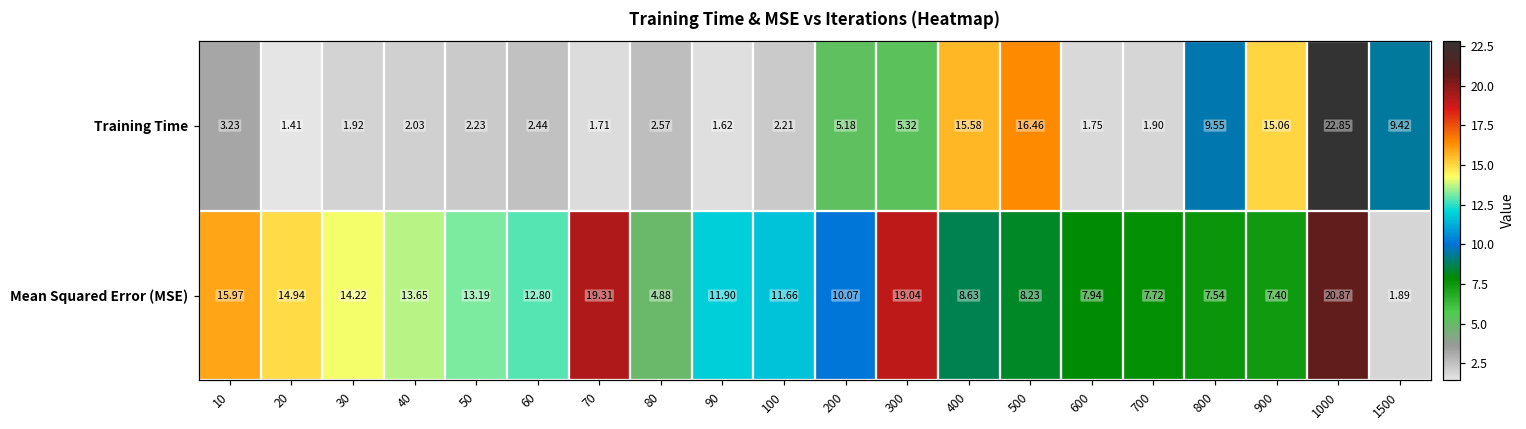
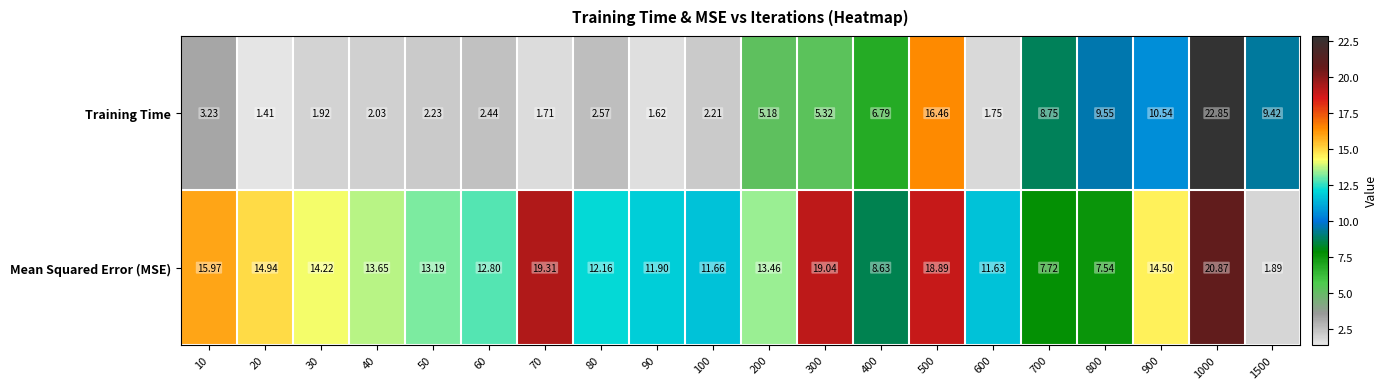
Training Time, 400: 15.58 -> 6.79
Training Time, 700: 1.90 -> 8.75
Training Time, 900: 15.06 -> 10.54
Mean Squared Error (MSE), 80: 4.88 -> 12.16
Mean Squared Error (MSE), 200: 10.07 -> 13.46
Mean Squared Error (MSE), 500: 8.23 -> 18.89
Mean Squared Error (MSE), 600: 7.94 -> 11.63
Mean Squared Error (MSE), 900: 7.40 -> 14.50
